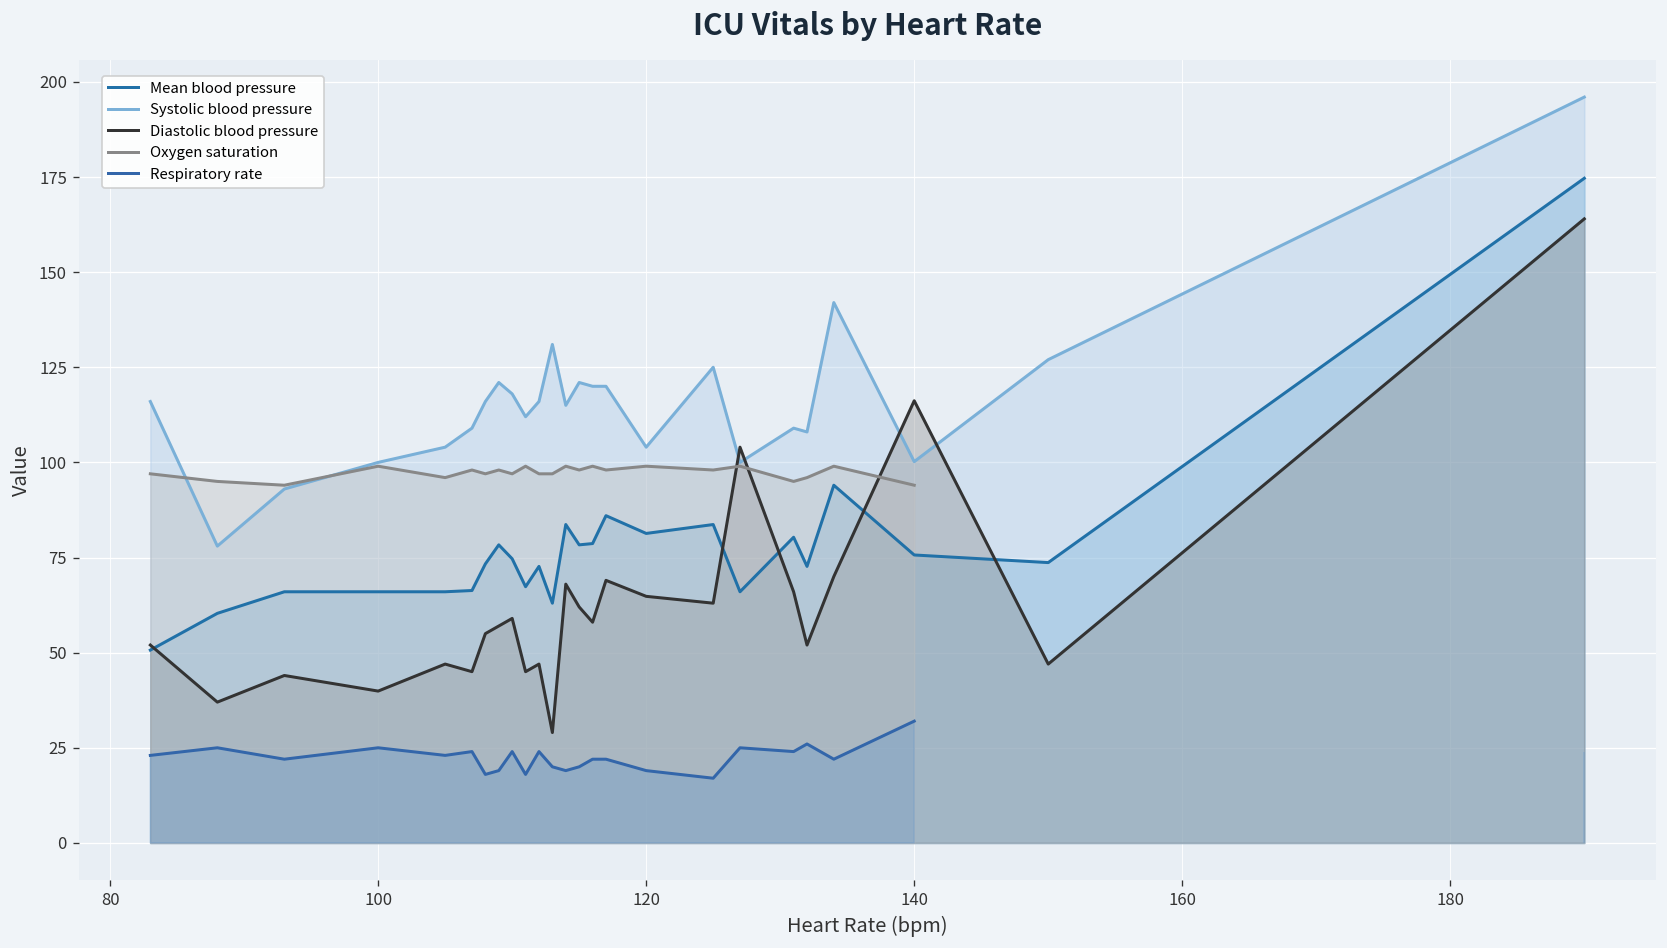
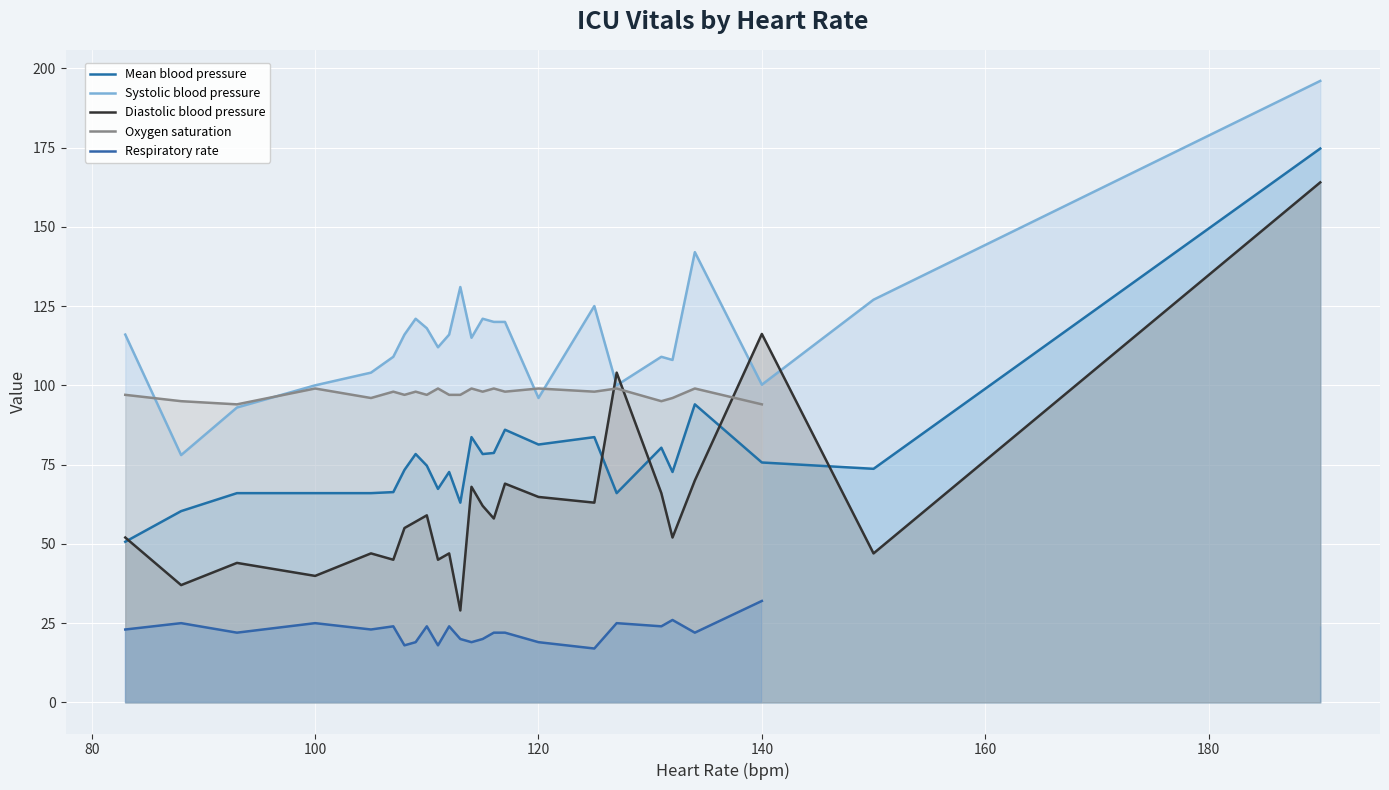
Systolic blood pressure, 120: 104 -> 96
